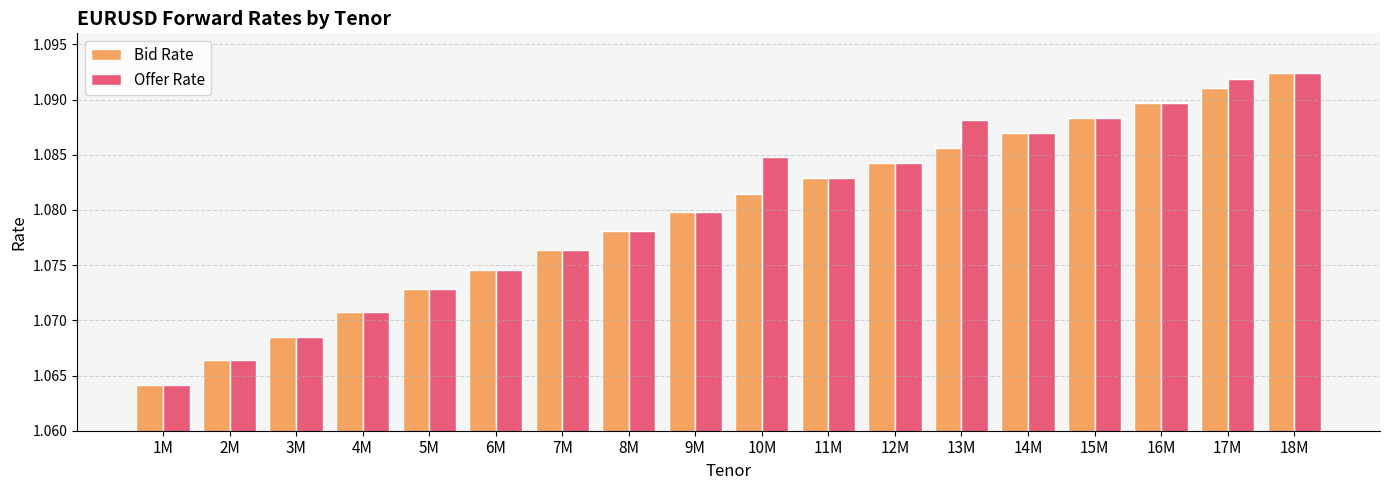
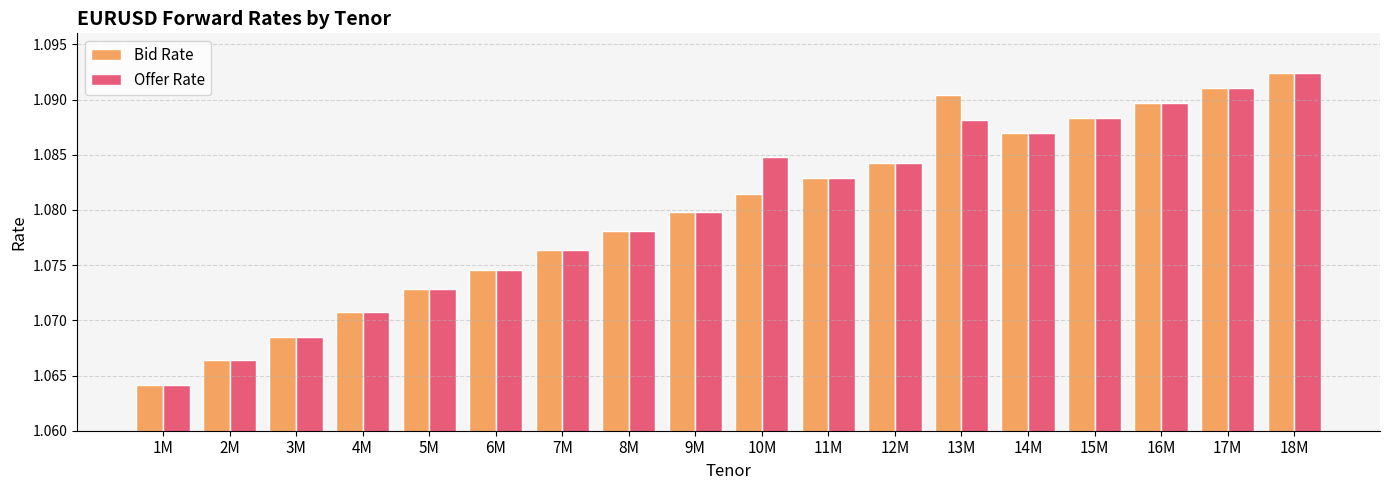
Bid Rate, 13M: 1.0856 -> 1.0904
Offer Rate, 17M: 1.0919 -> 1.0910
